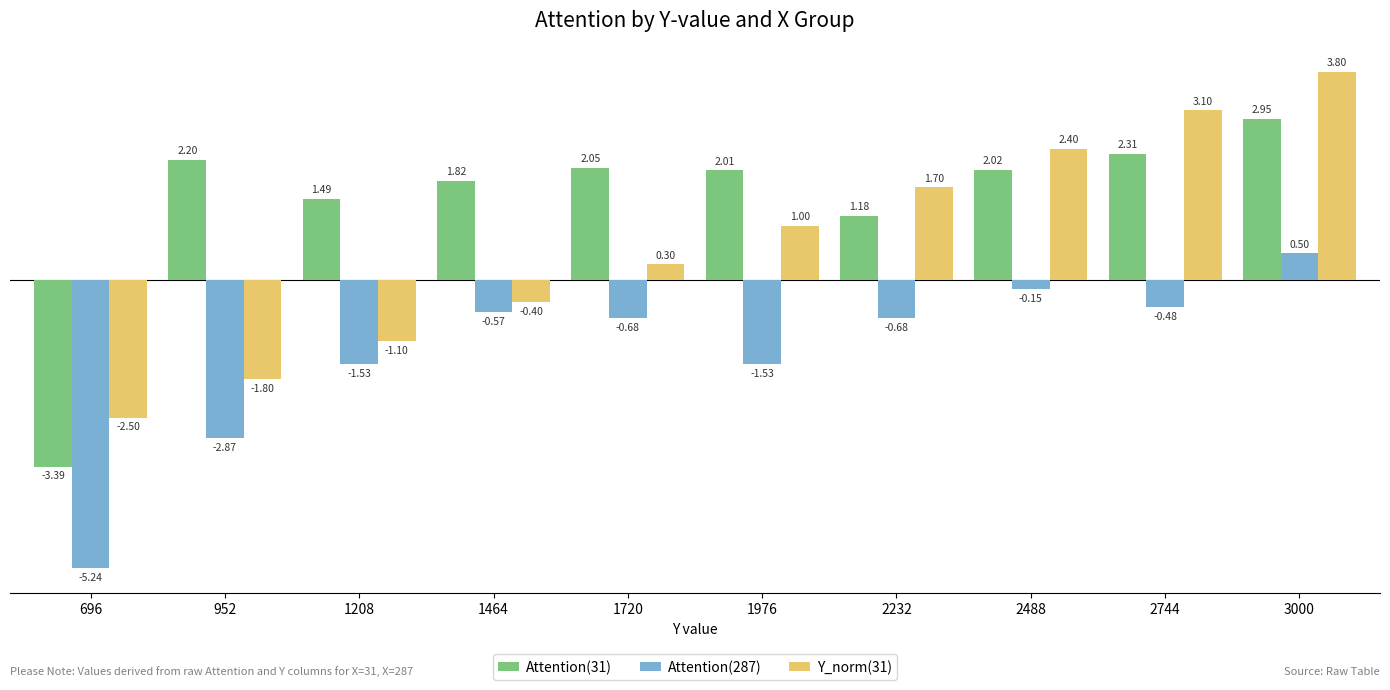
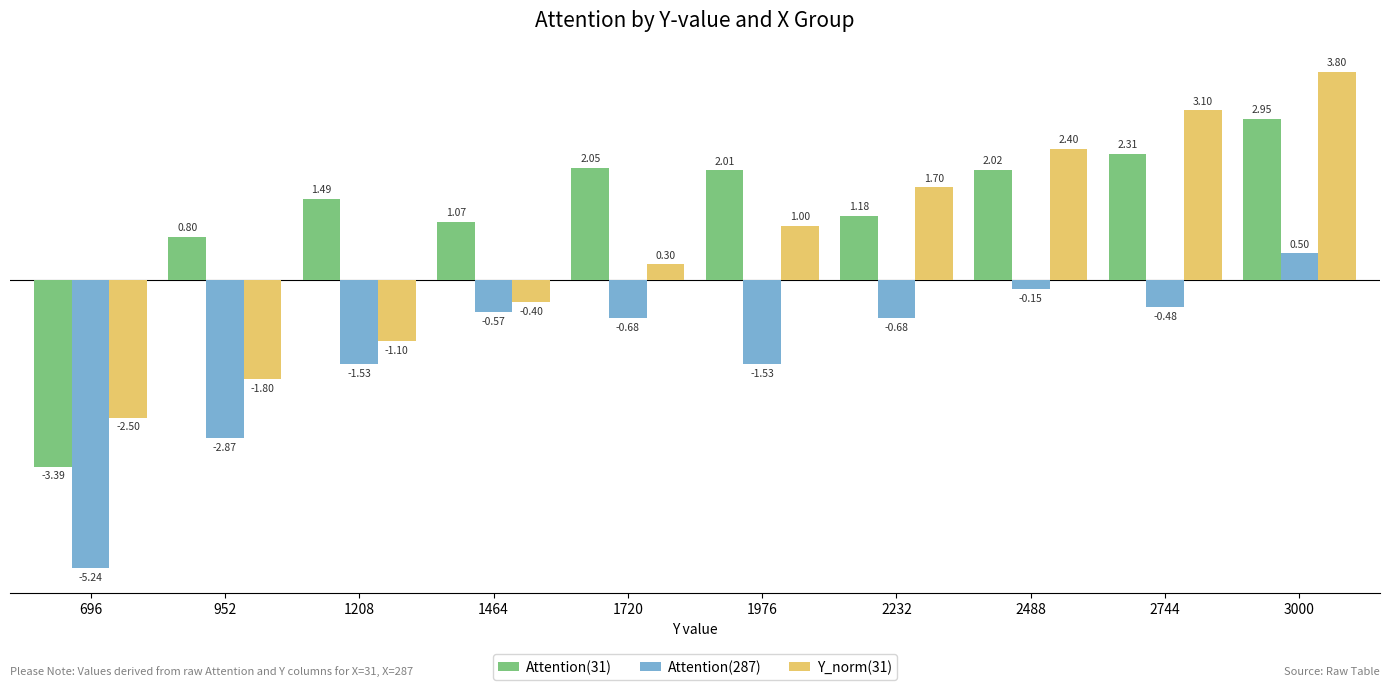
Attention(31), 952: 2.20 -> 0.80
Attention(31), 1464: 1.82 -> 1.07
